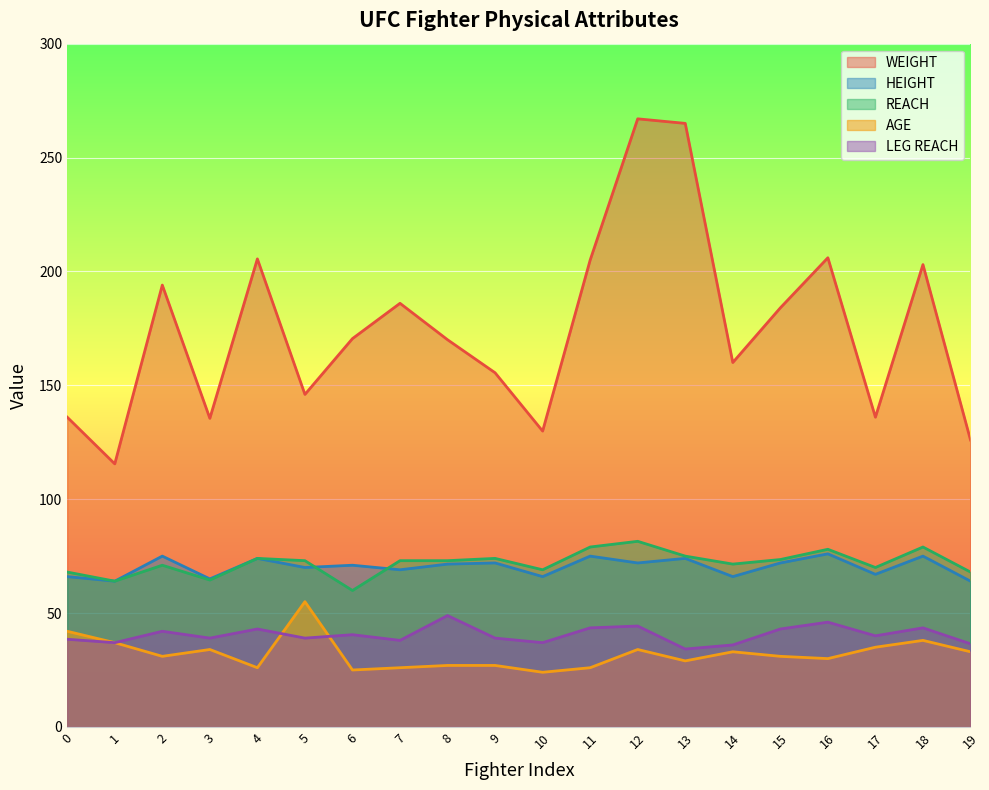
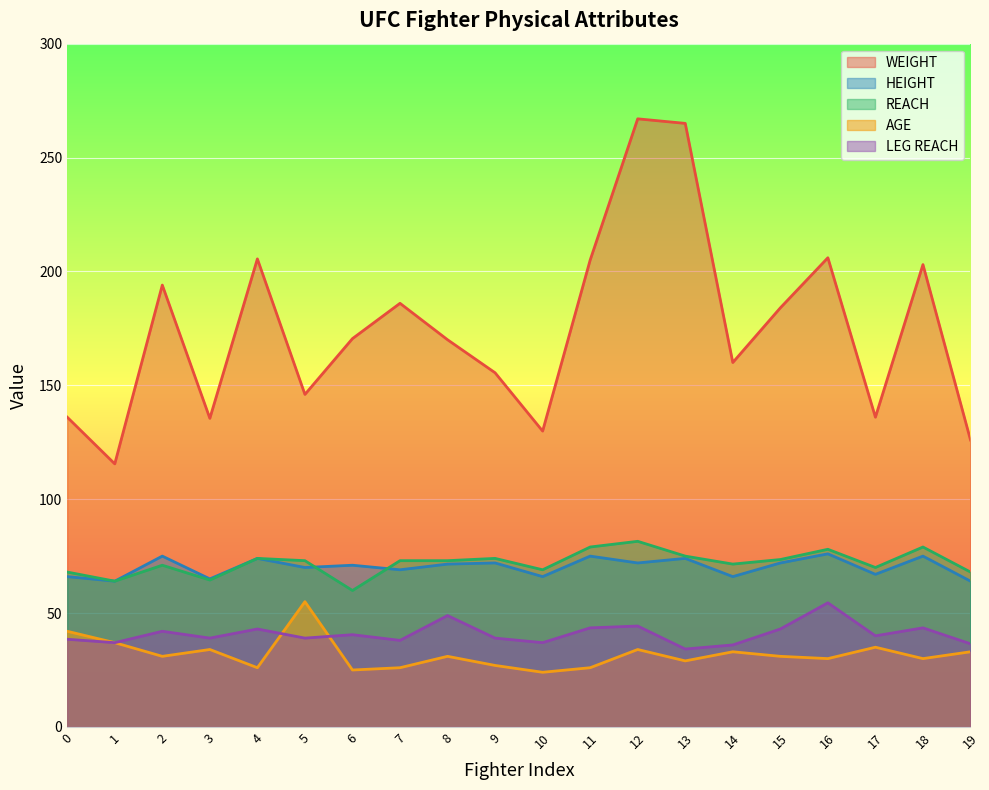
AGE, 8: 27 -> 31
LEG REACH, 16: 46 -> 55
AGE, 18: 38 -> 30
